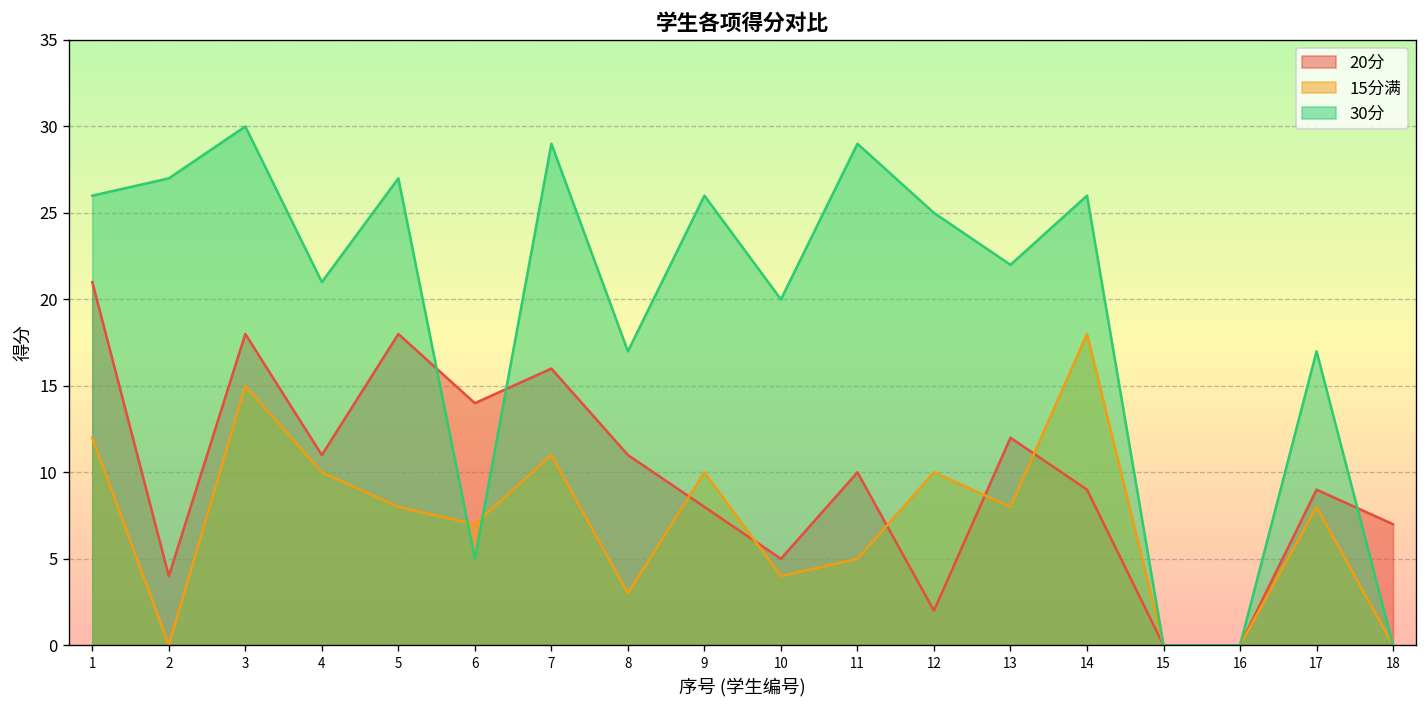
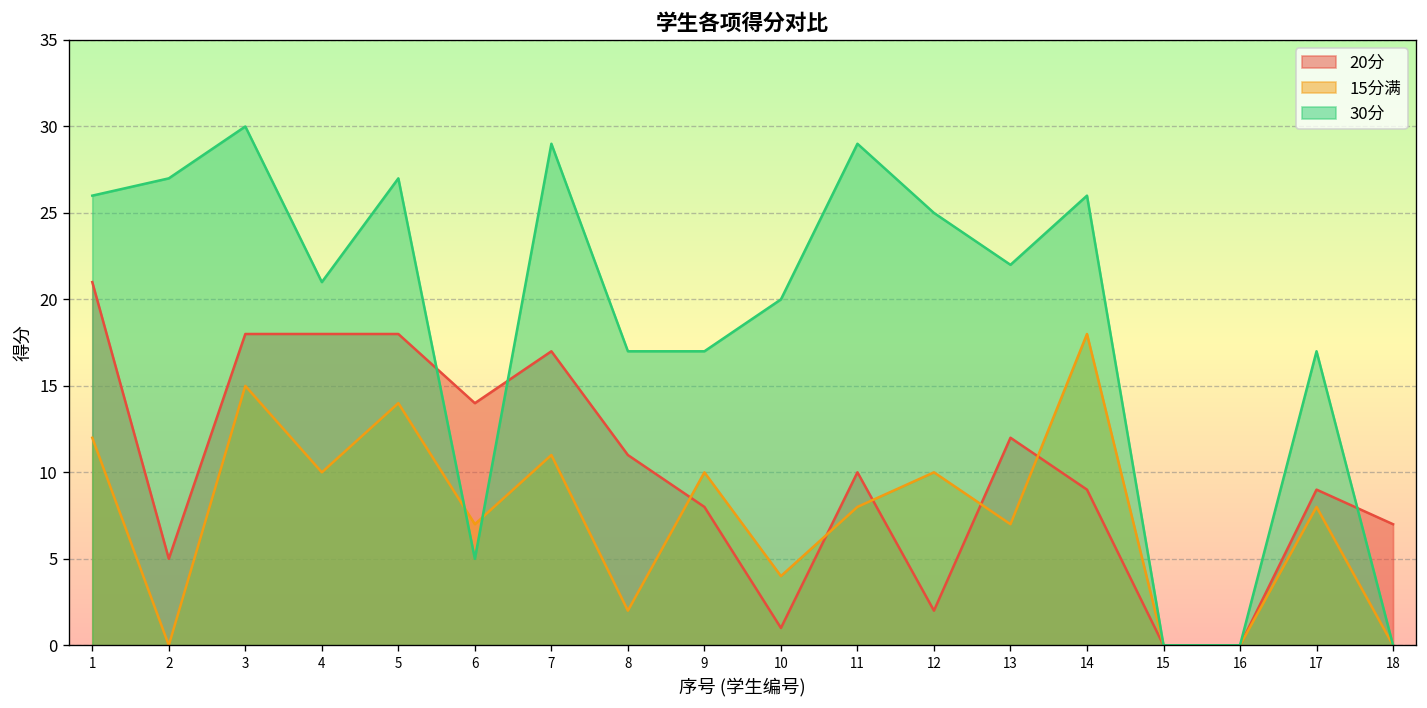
20分, 2: 4 -> 5
20分, 4: 11 -> 18
15分满, 5: 8 -> 14
20分, 7: 16 -> 17
15分满, 8: 3 -> 2
30分, 9: 26 -> 17
20分, 10: 5 -> 1
15分满, 11: 5 -> 8
15分满, 13: 8 -> 7
